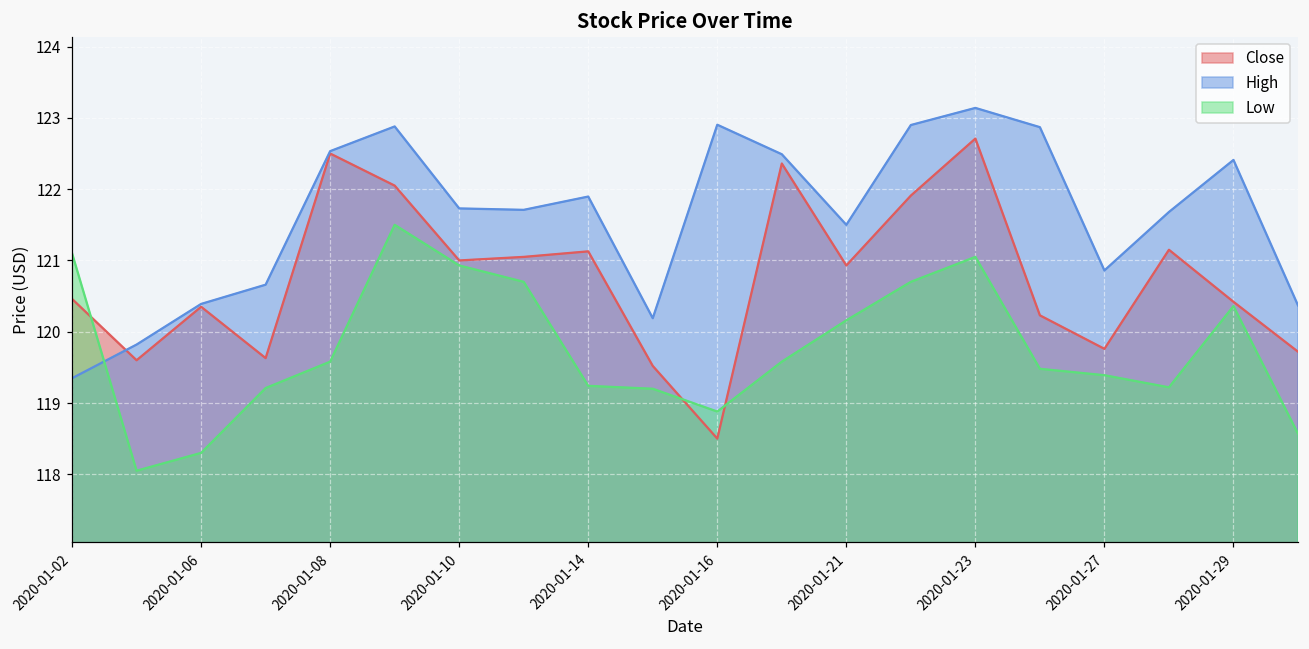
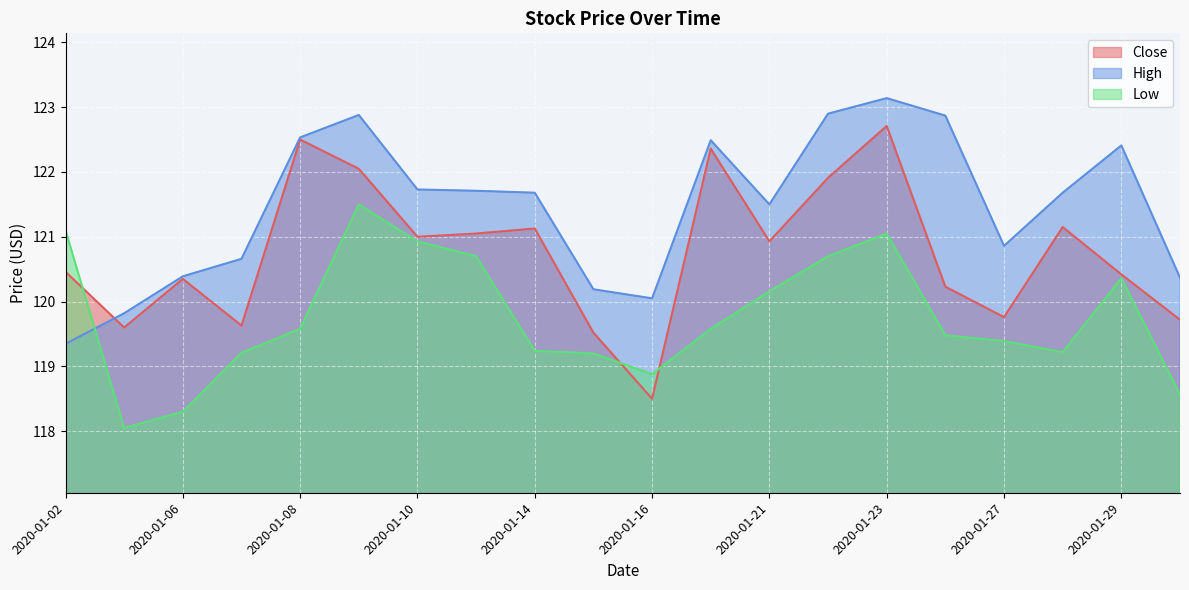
High, 2020-01-14: 121.9 -> 121.7
High, 2020-01-16: 122.9 -> 120.1
